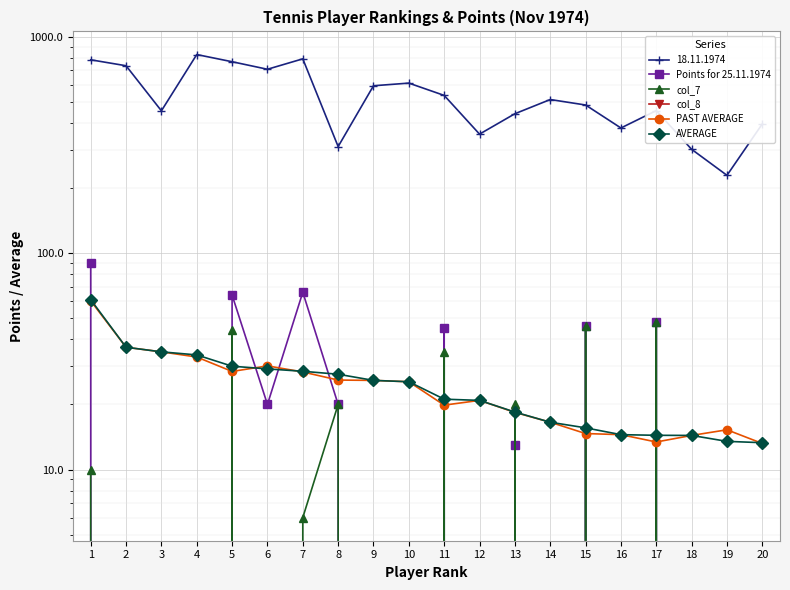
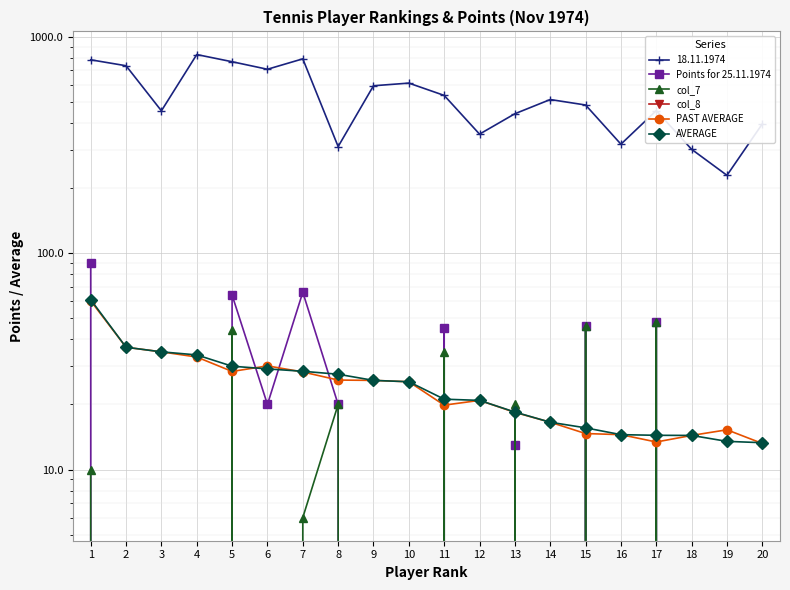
18.11.1974, 16: 380 -> 320
